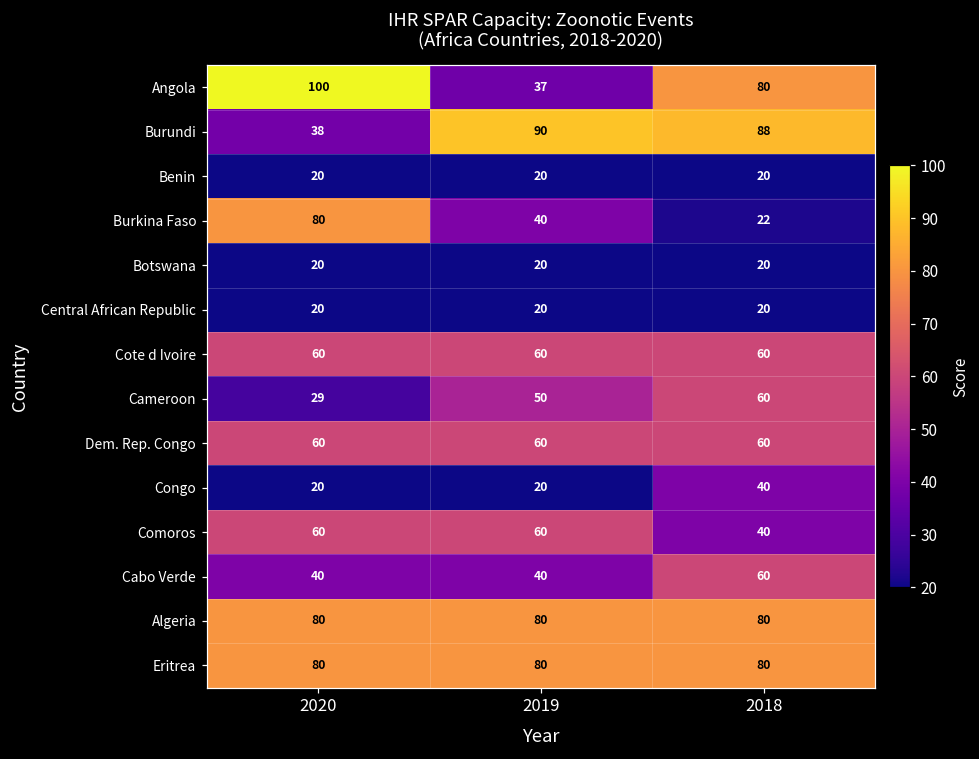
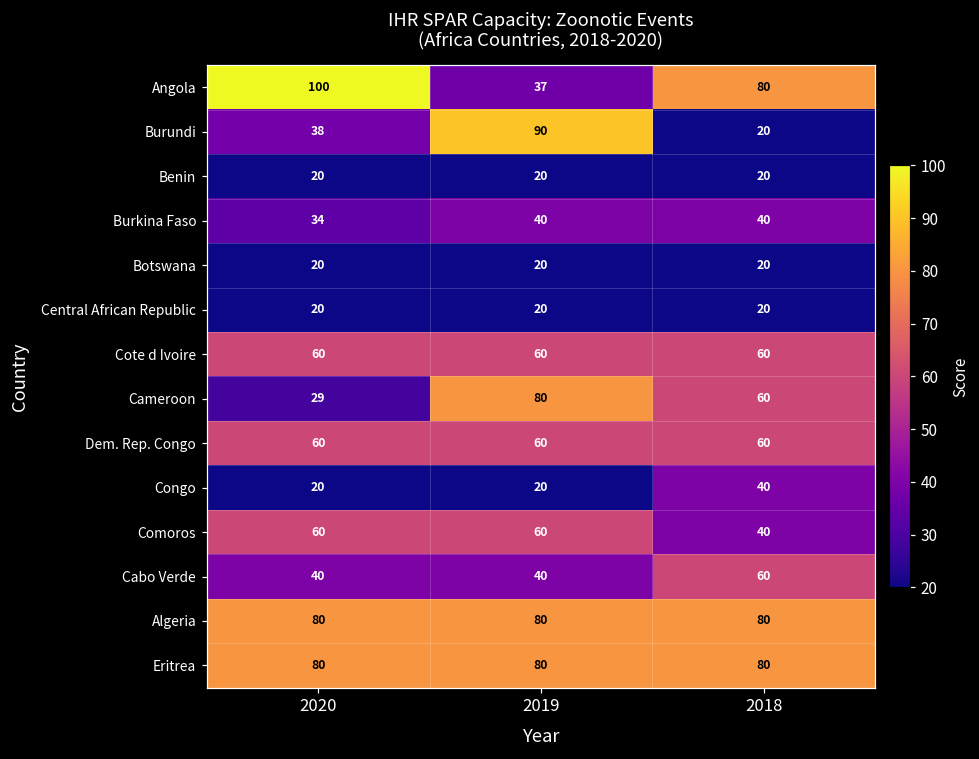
Burundi, 2018: 88 -> 20
Burkina Faso, 2020: 80 -> 34
Burkina Faso, 2018: 22 -> 40
Cameroon, 2019: 50 -> 80
